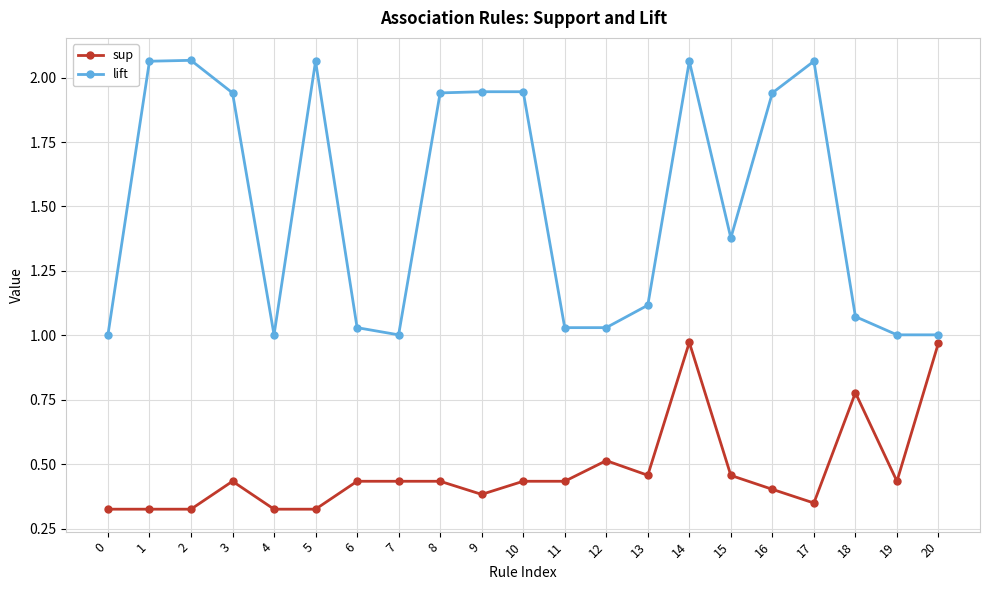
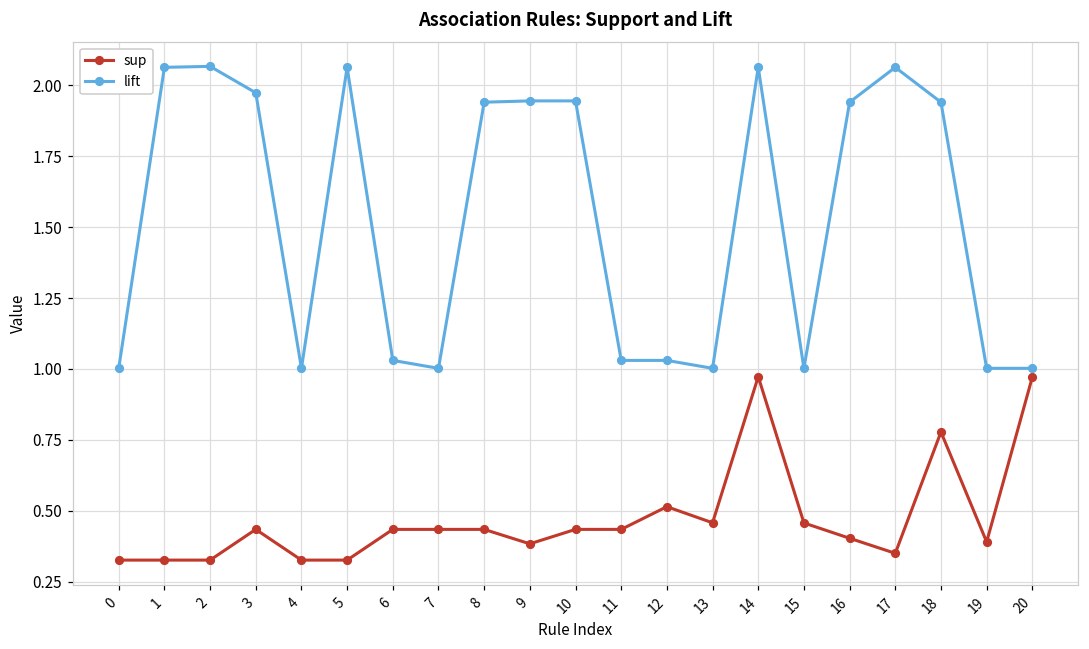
lift, 3: 1.94 -> 1.97
lift, 13: 1.12 -> 1.00
lift, 15: 1.38 -> 1.00
lift, 18: 1.07 -> 1.94
sup, 19: 0.43 -> 0.39
